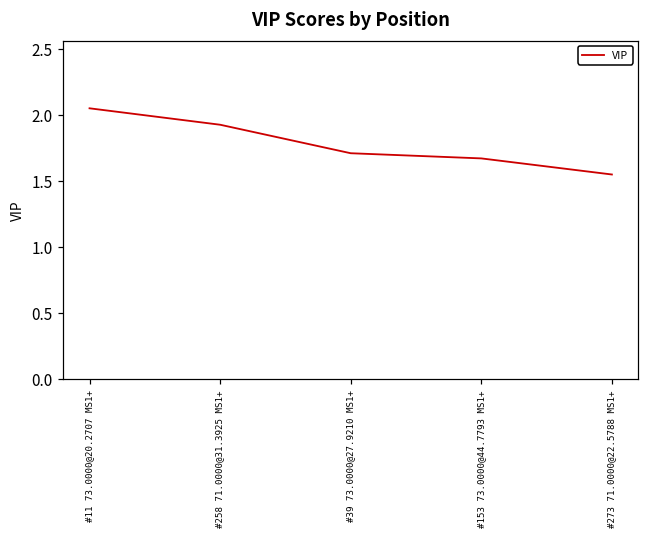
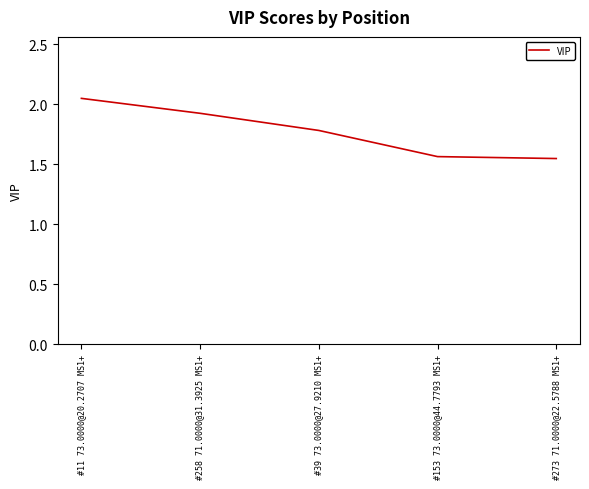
#39 73.0000@27.9210 MS1+: 1.71 -> 1.78
#153 73.0000@44.7793 MS1+: 1.67 -> 1.56
